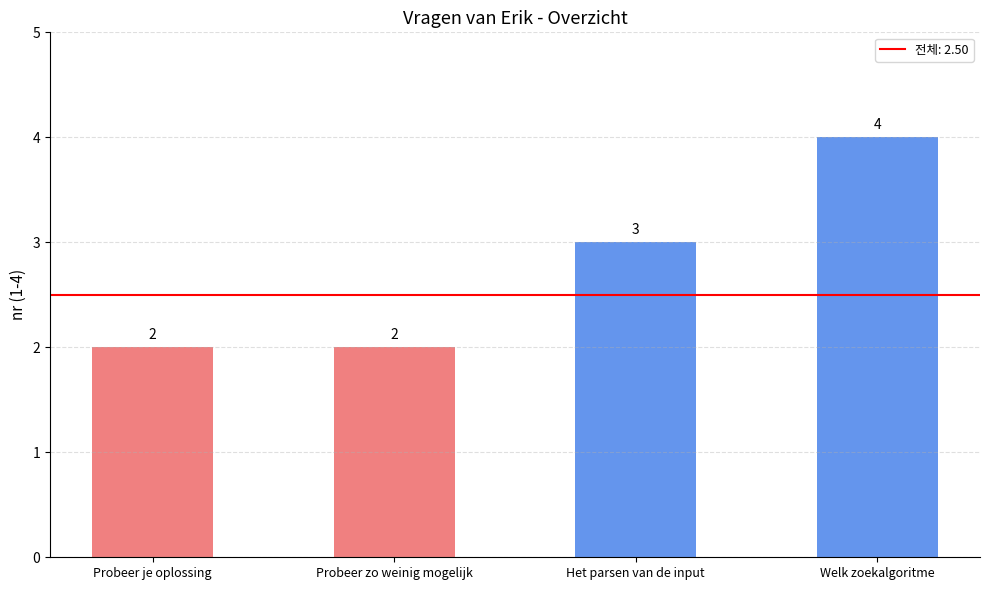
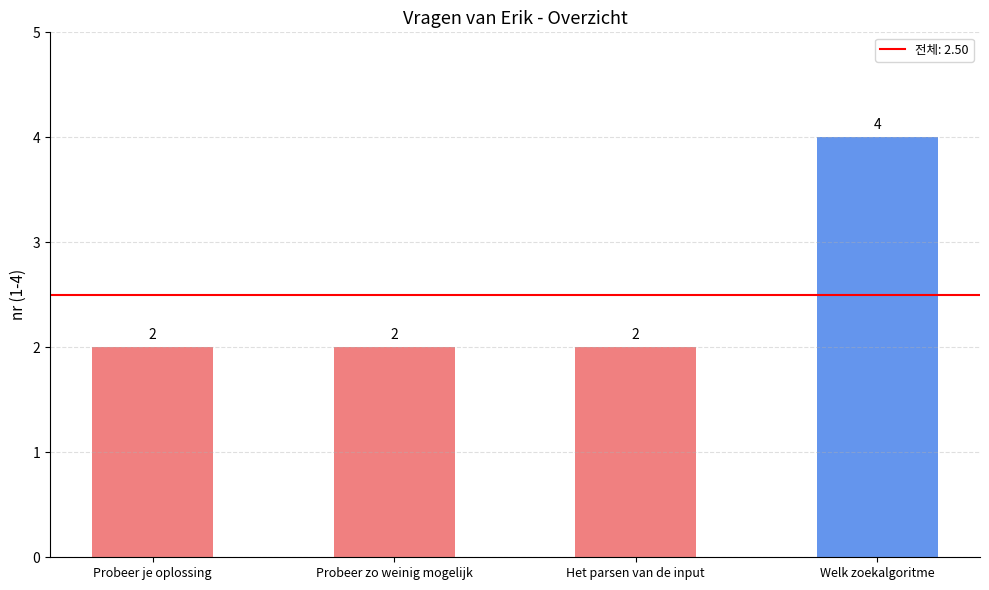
Het parsen van de input: 3 -> 2
